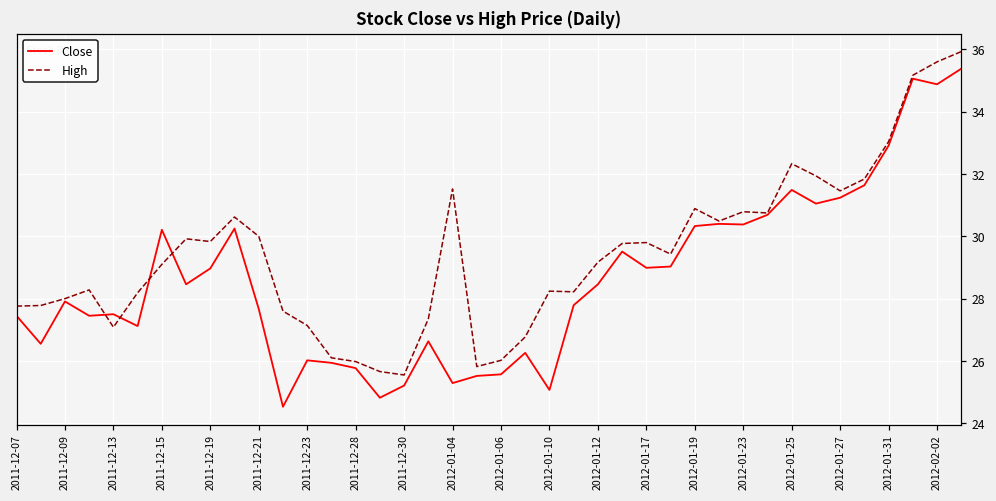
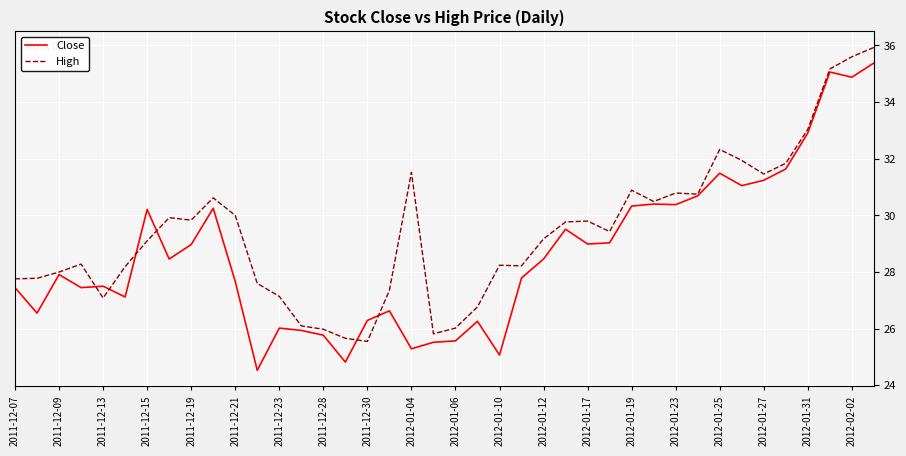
Close, 2011-12-30: 25.2 -> 26.3
